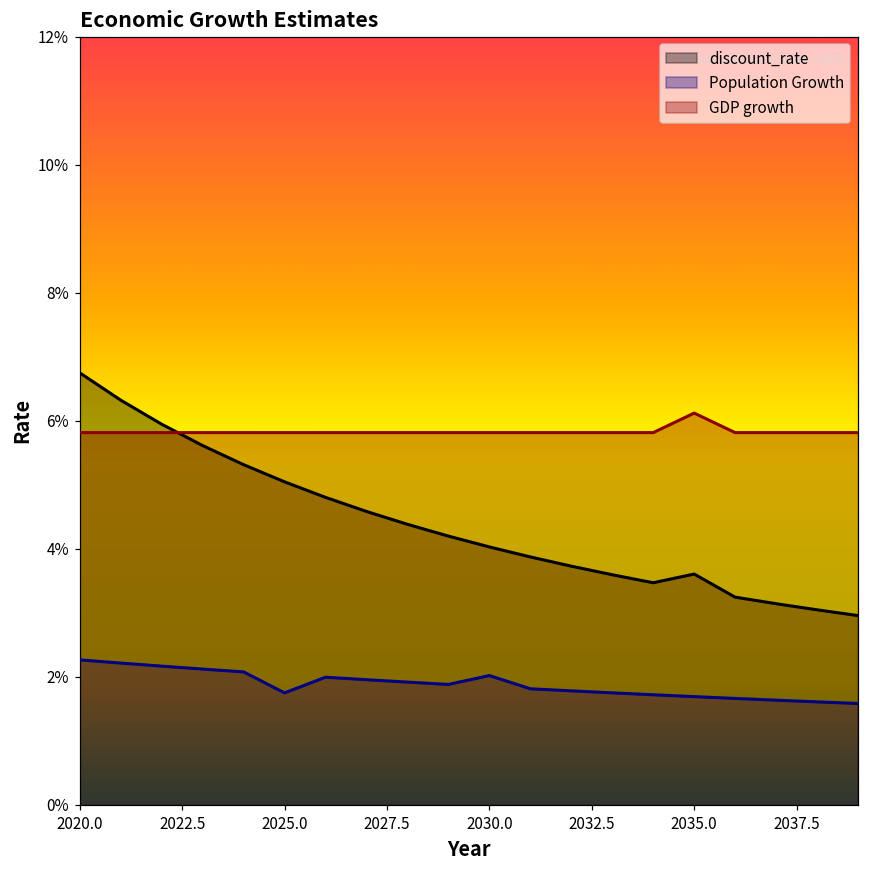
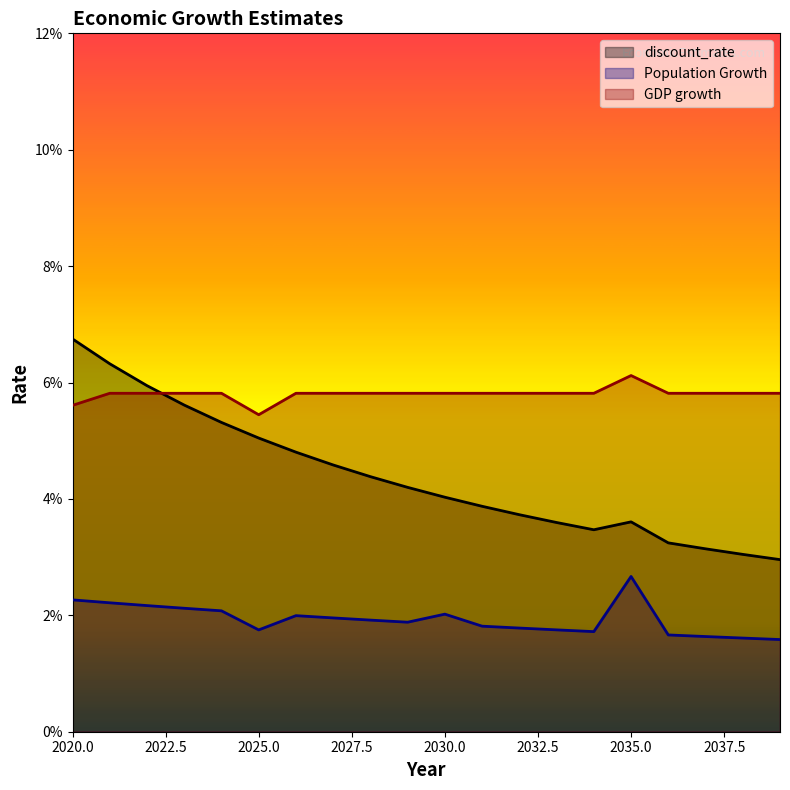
GDP growth, 2020.0: 5.8% -> 5.6%
GDP growth, 2025.0: 5.8% -> 5.4%
Population Growth, 2035.0: 1.7% -> 2.7%
